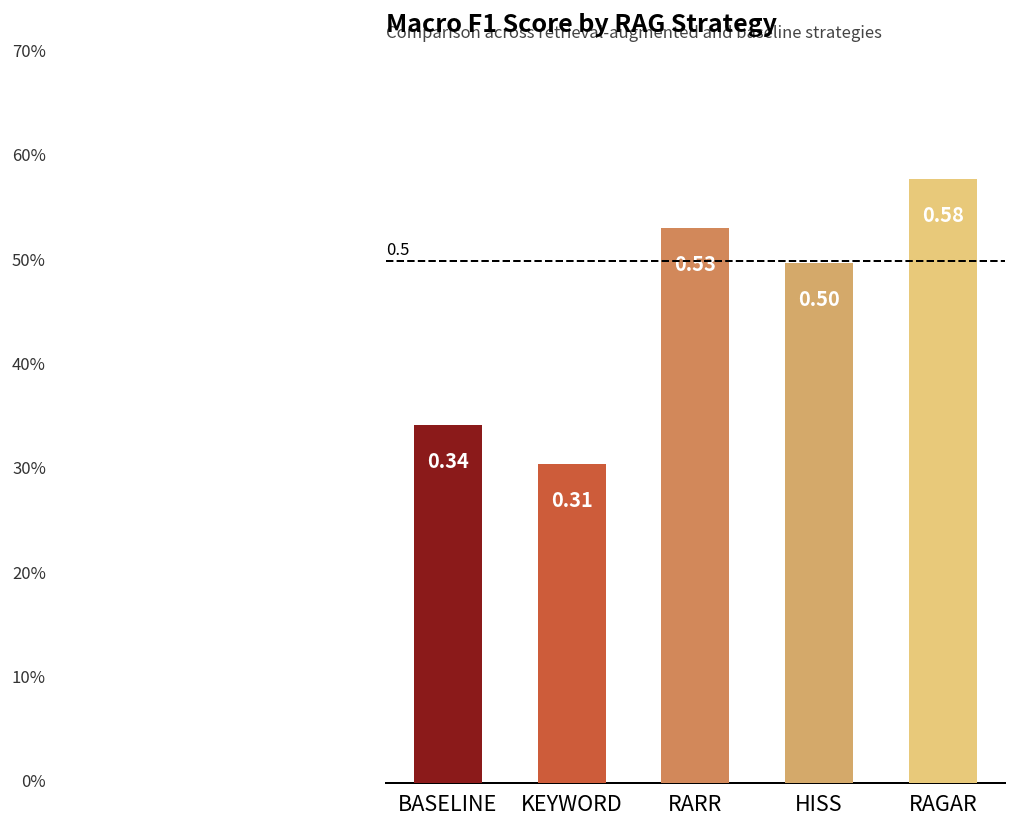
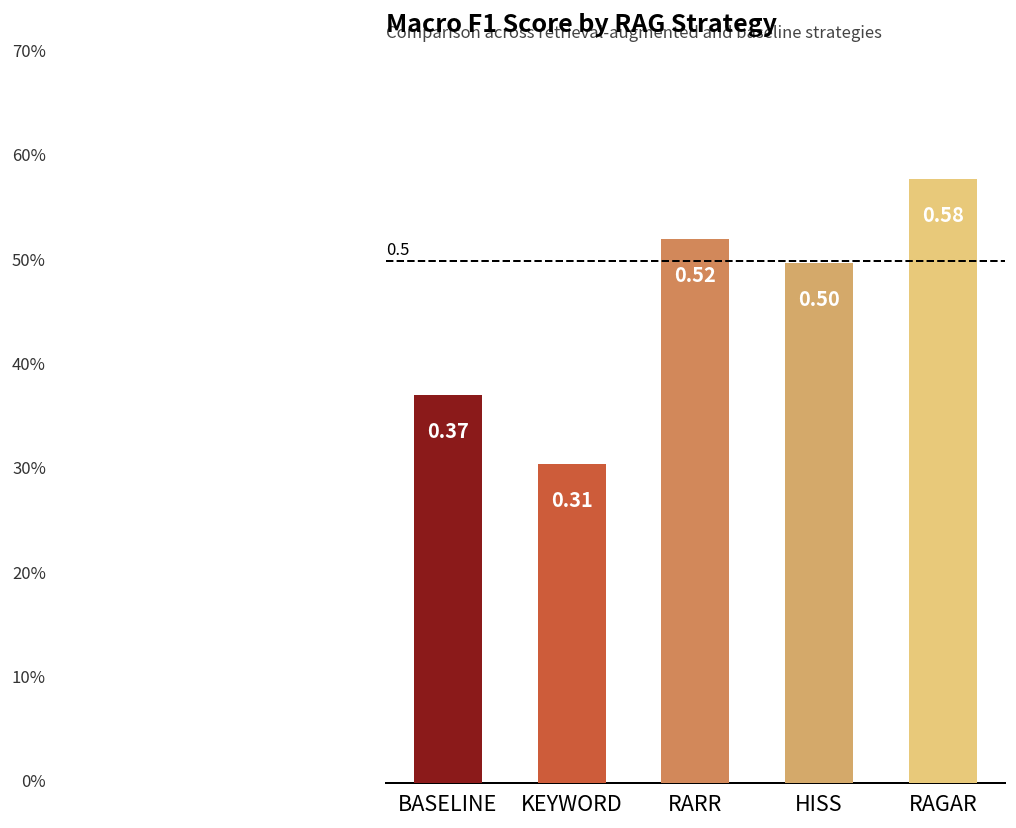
BASELINE: 0.34 -> 0.37
RARR: 0.53 -> 0.52
